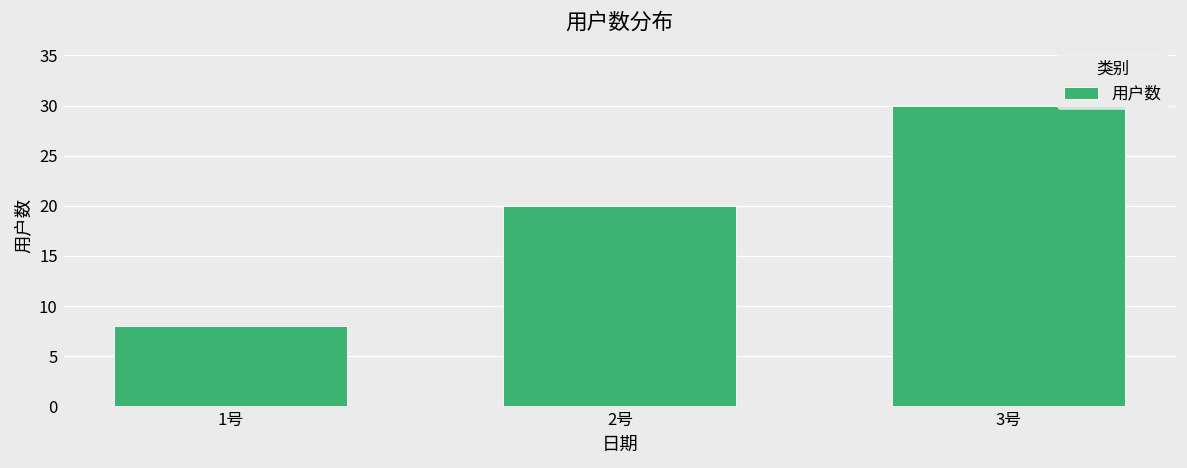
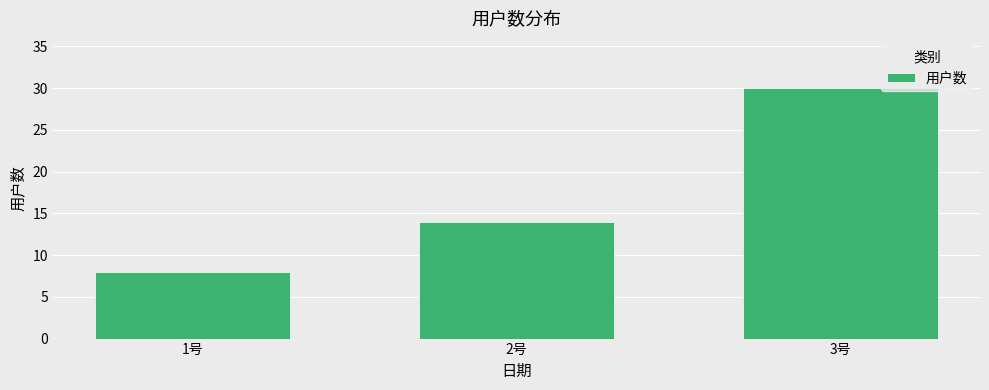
2号: 20 -> 14
